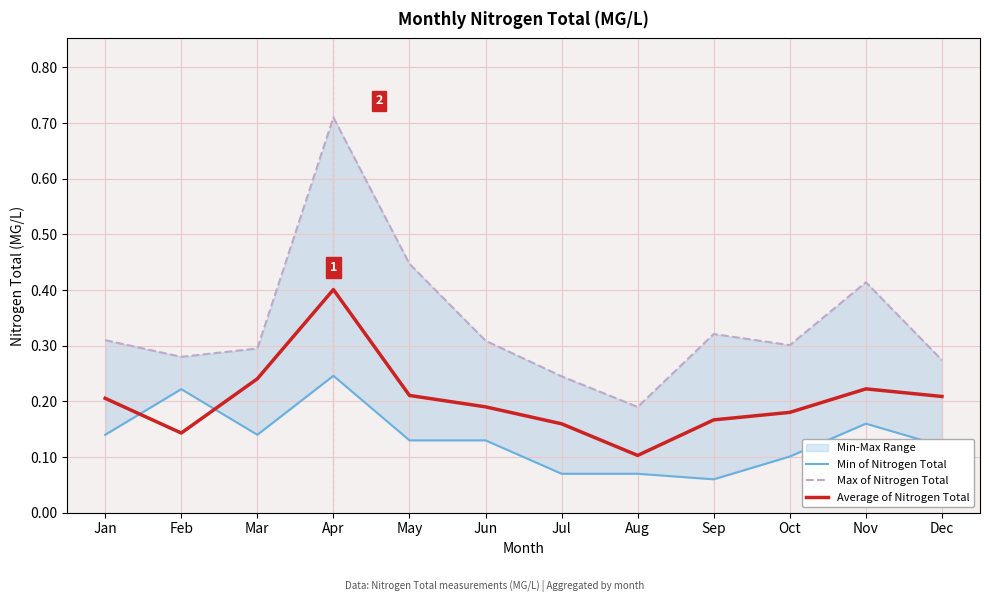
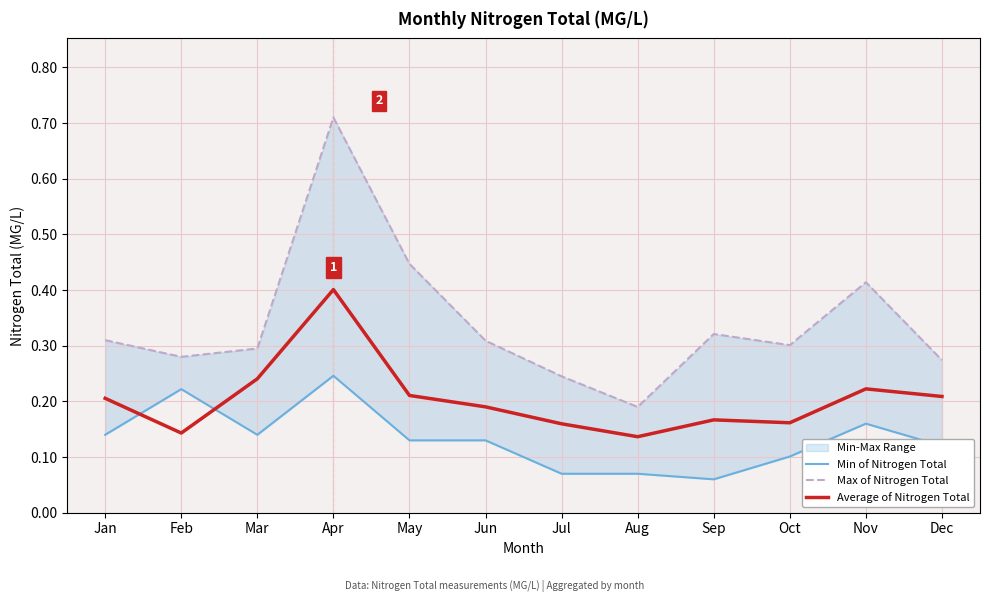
Average of Nitrogen Total, Aug: 0.10 -> 0.14
Average of Nitrogen Total, Oct: 0.18 -> 0.16
